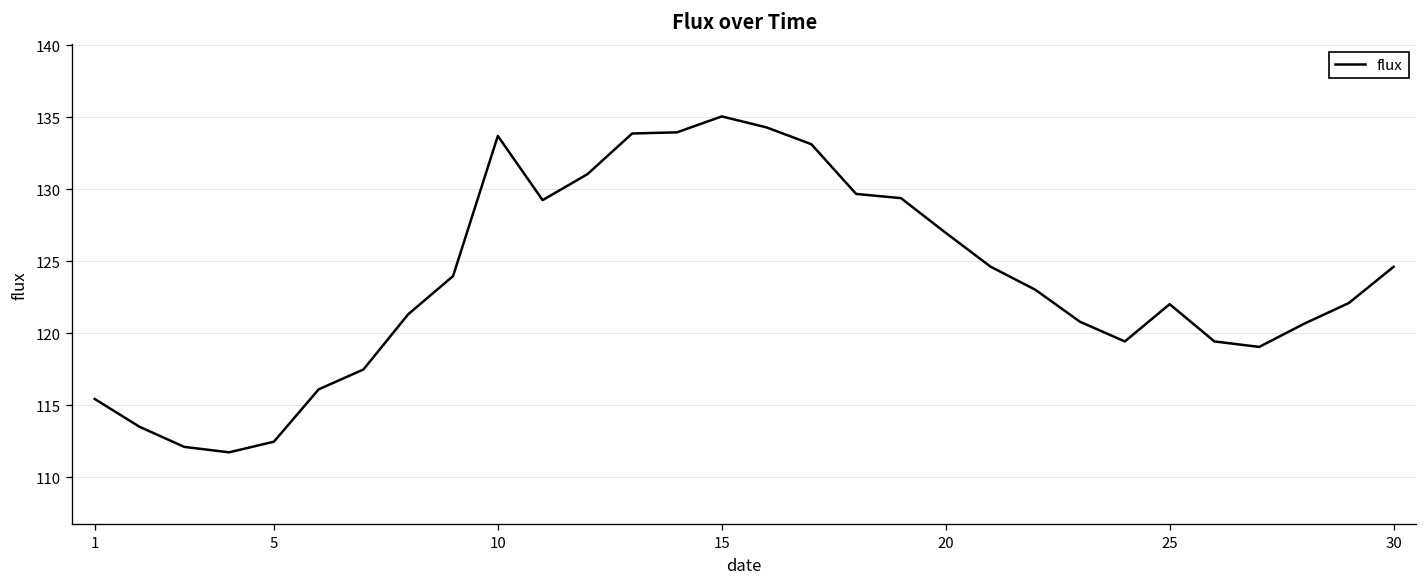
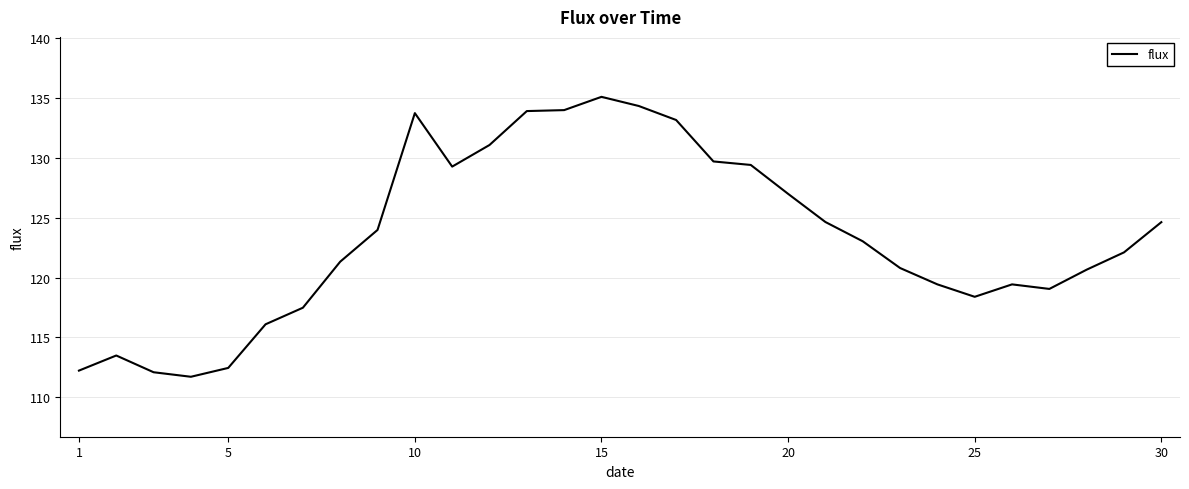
1: 115.4 -> 112.2
25: 122.0 -> 118.4
